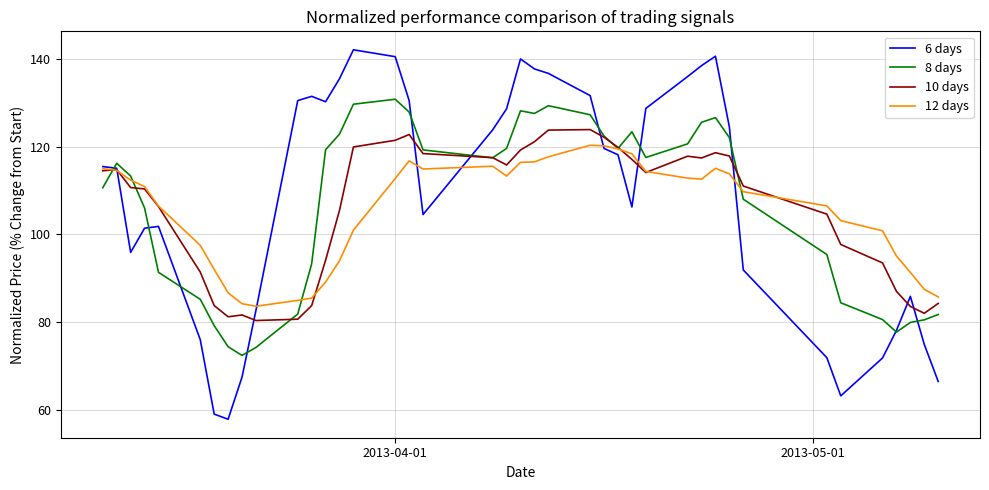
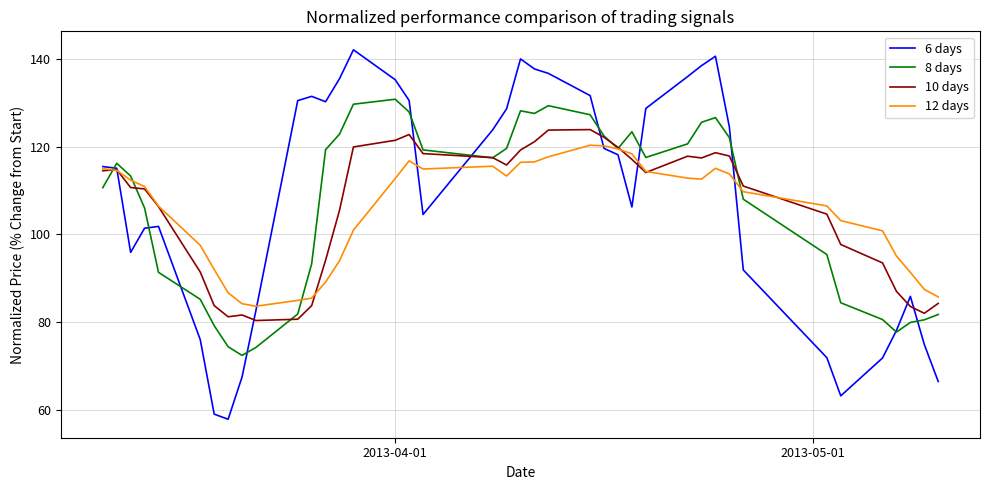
6 days, 2013-04-01: 141 -> 135
